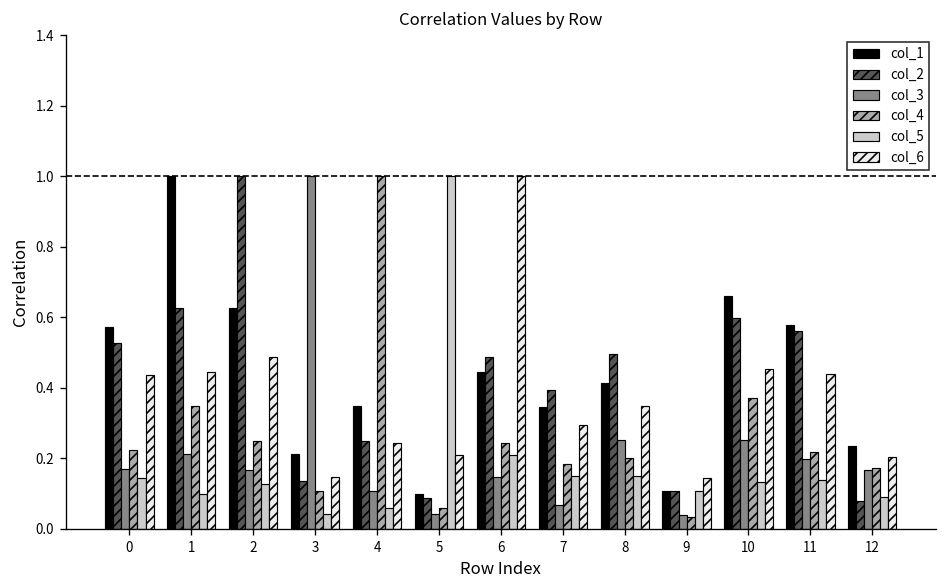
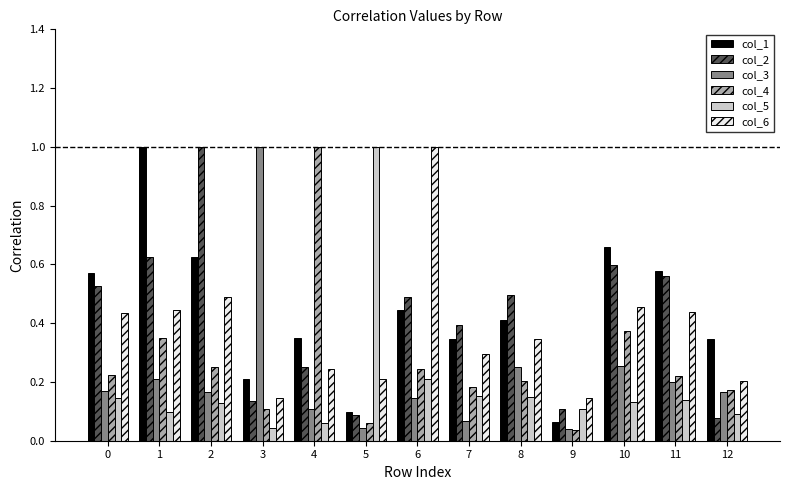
col_1, 9: 0.11 -> 0.07
col_1, 12: 0.23 -> 0.35
